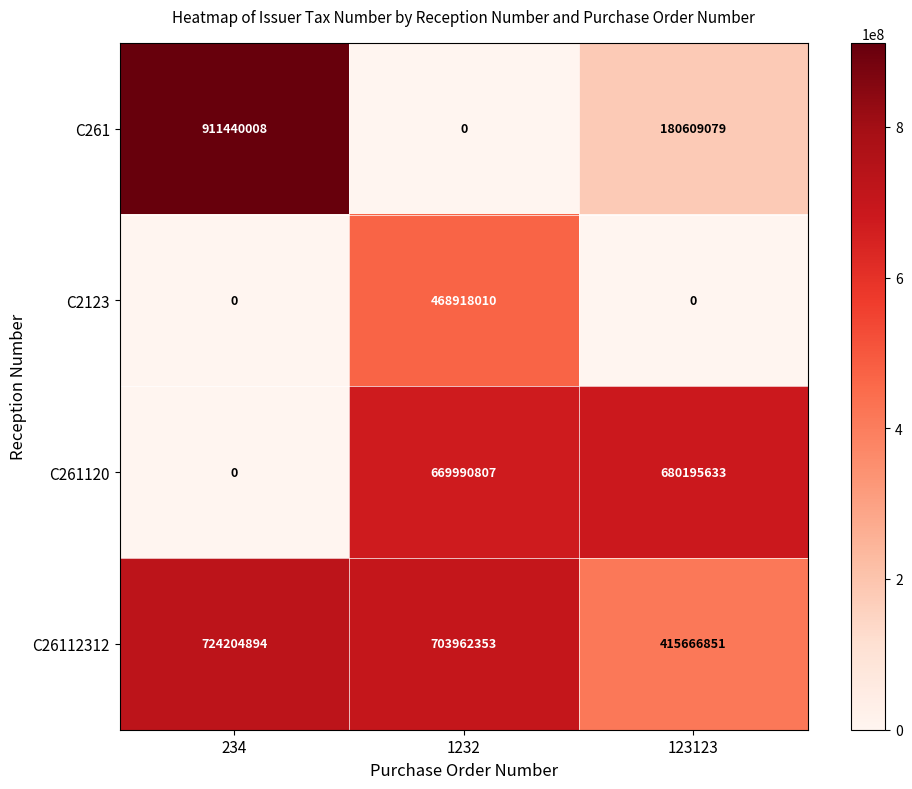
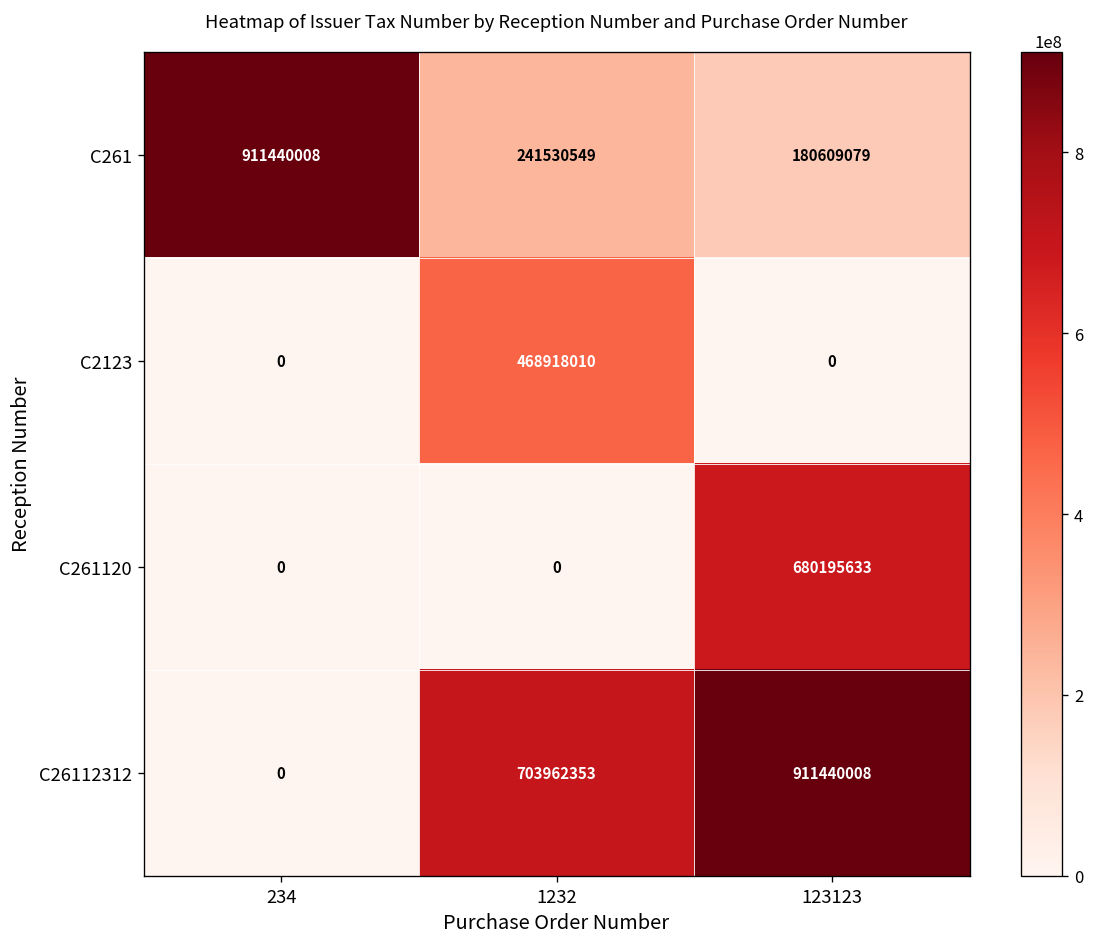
C261, 1232: 0 -> 241530549
C261120, 1232: 669990807 -> 0
C26112312, 234: 724204894 -> 0
C26112312, 123123: 415666851 -> 911440008
